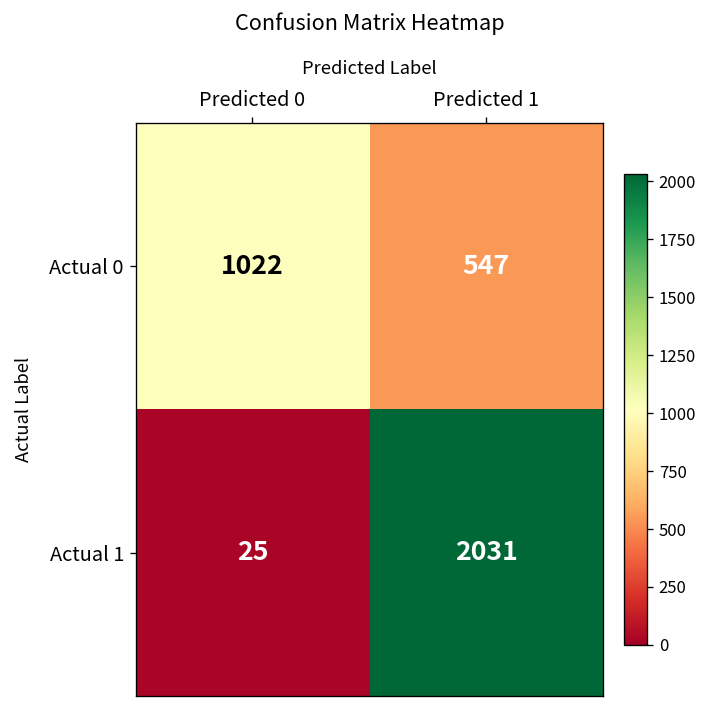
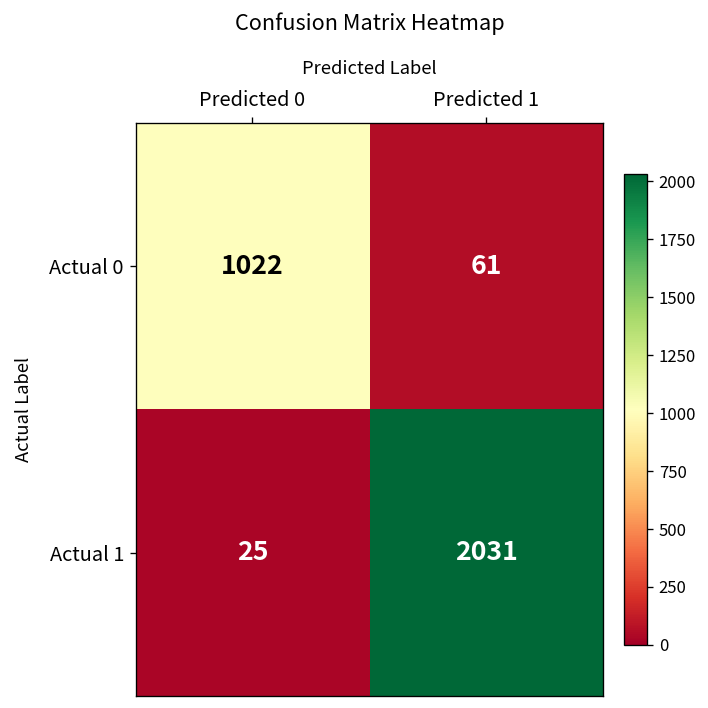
Actual 0, Predicted 1: 547 -> 61
